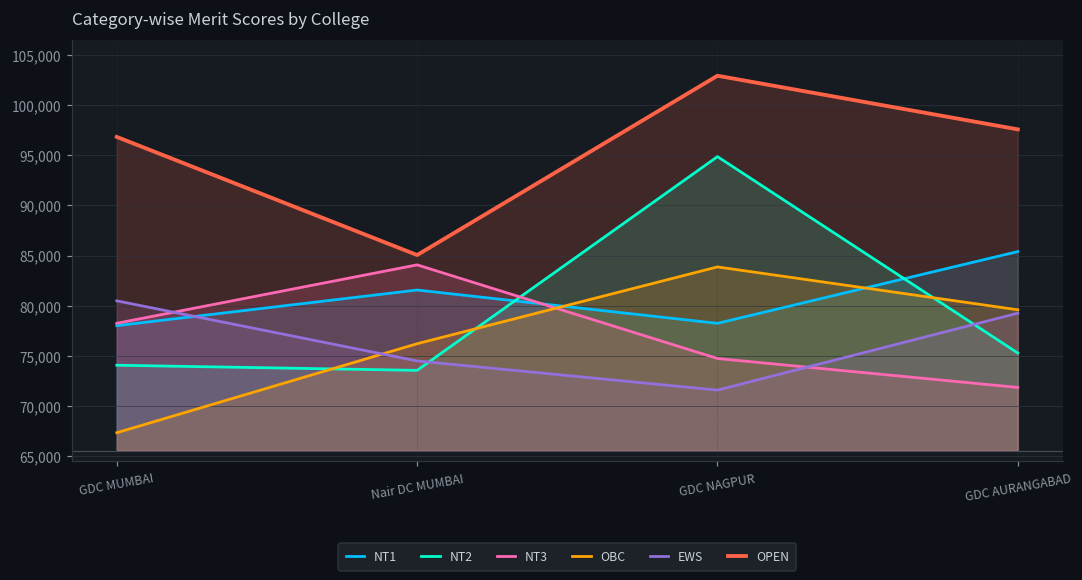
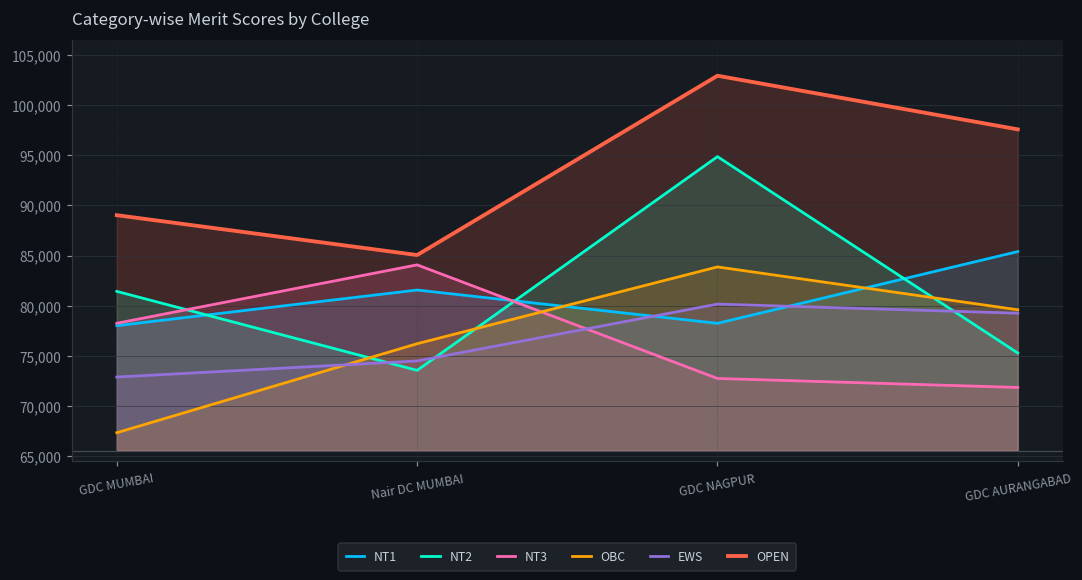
NT2, GDC MUMBAI: 74,000 -> 81,000
EWS, GDC MUMBAI: 80,000 -> 73,000
OPEN, GDC MUMBAI: 97,000 -> 89,000
NT3, GDC NAGPUR: 75,000 -> 73,000
EWS, GDC NAGPUR: 72,000 -> 80,000
